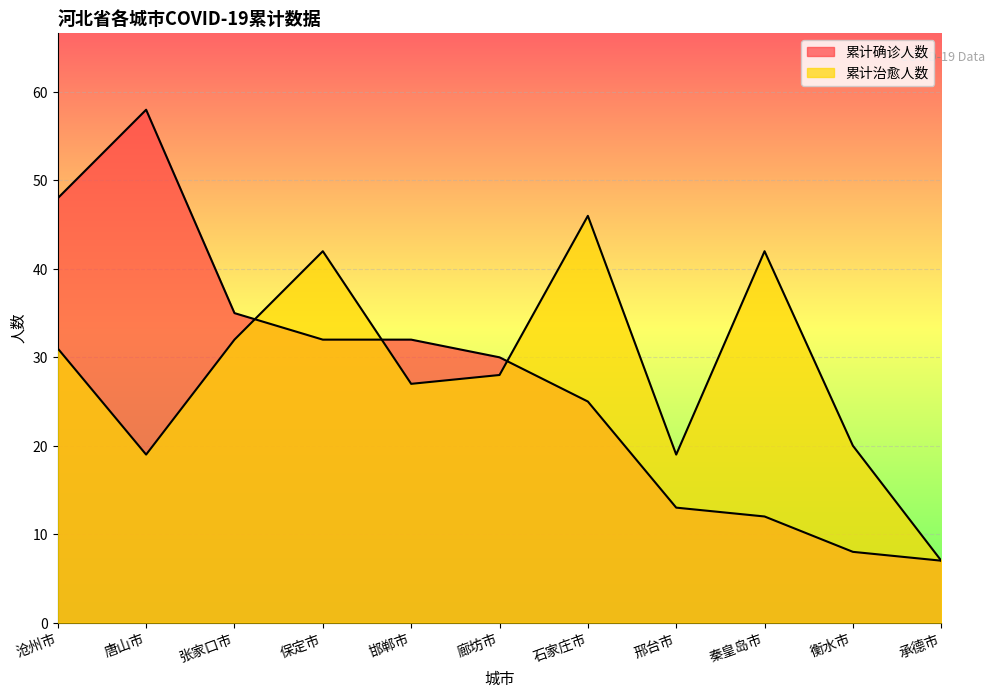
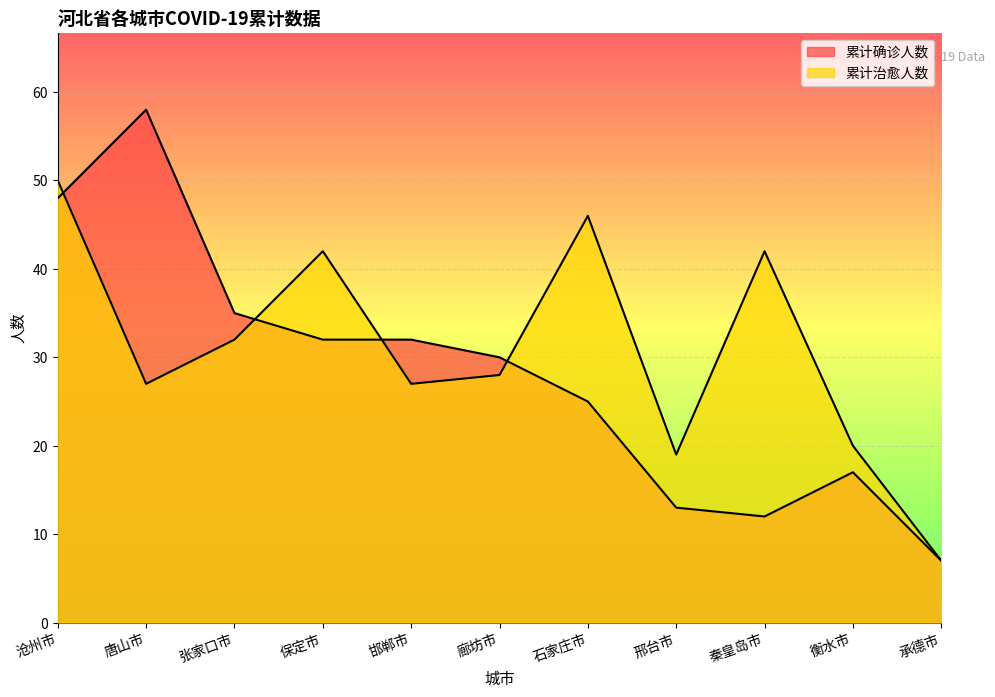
累计治愈人数, 沧州市: 31 -> 50
累计治愈人数, 唐山市: 19 -> 27
累计确诊人数, 衡水市: 8 -> 17
